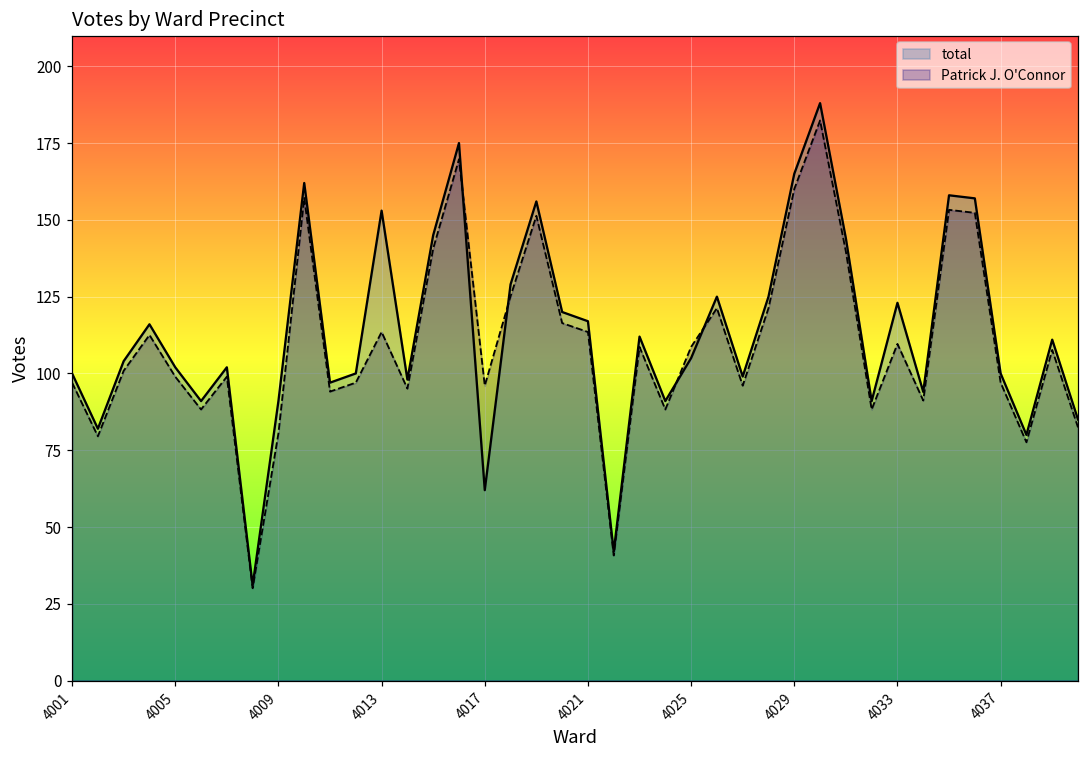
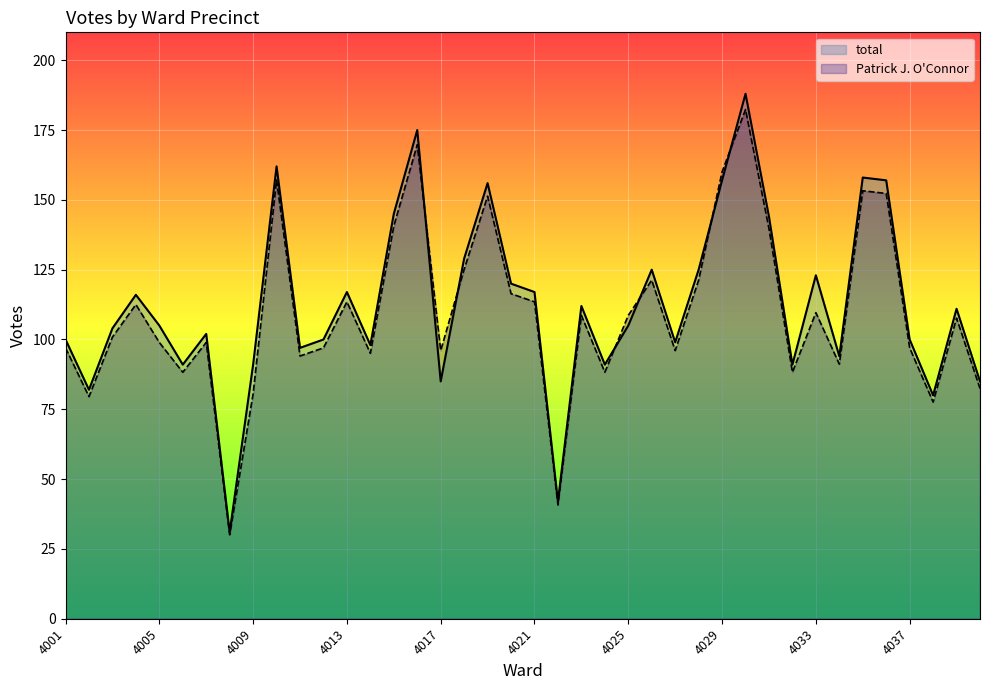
total, 4005: 102 -> 105
total, 4013: 153 -> 117
total, 4017: 62 -> 85
total, 4029: 165 -> 157
